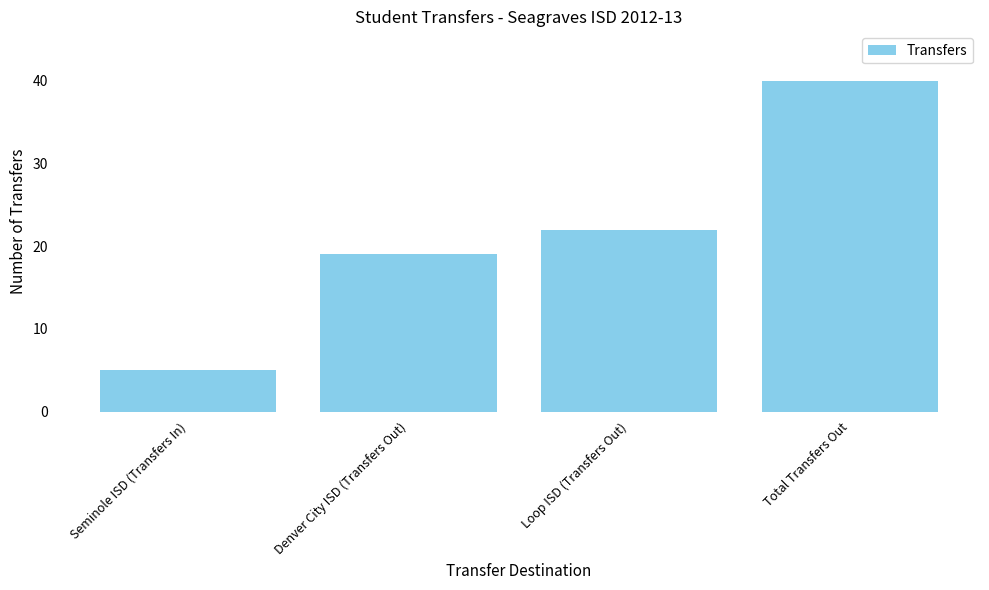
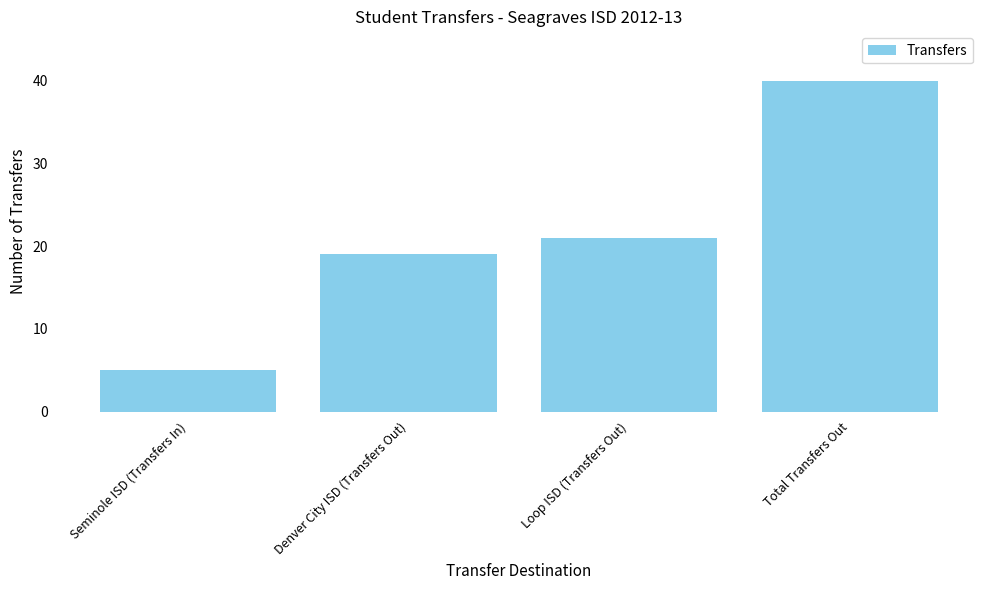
Loop ISD (Transfers Out): 22 -> 21
